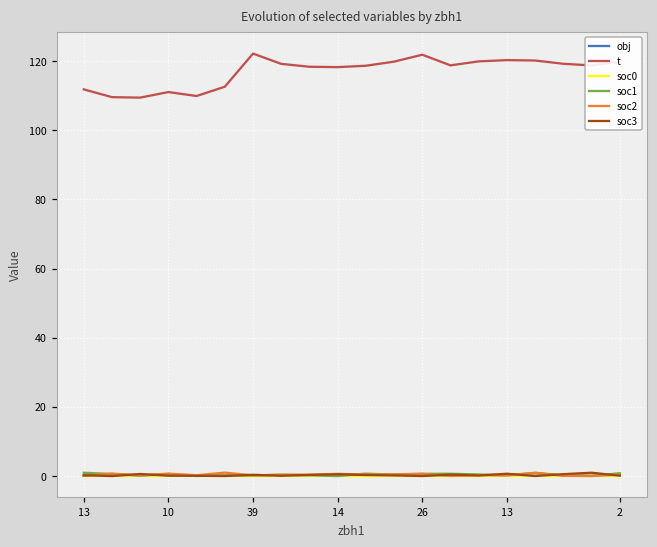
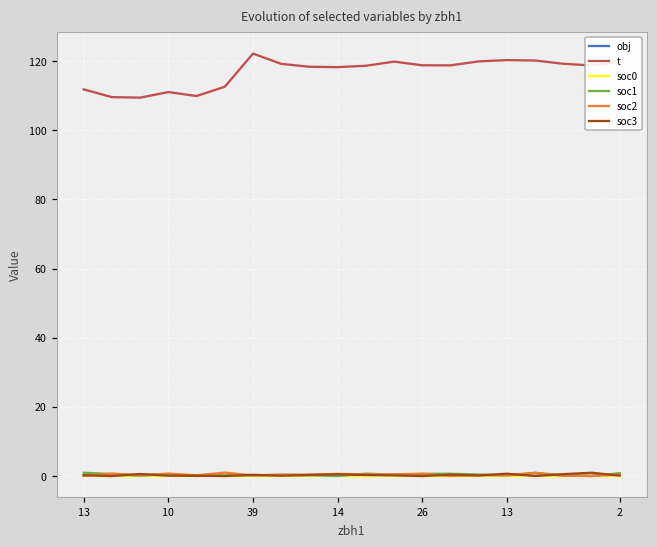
t, 26: 122 -> 119
